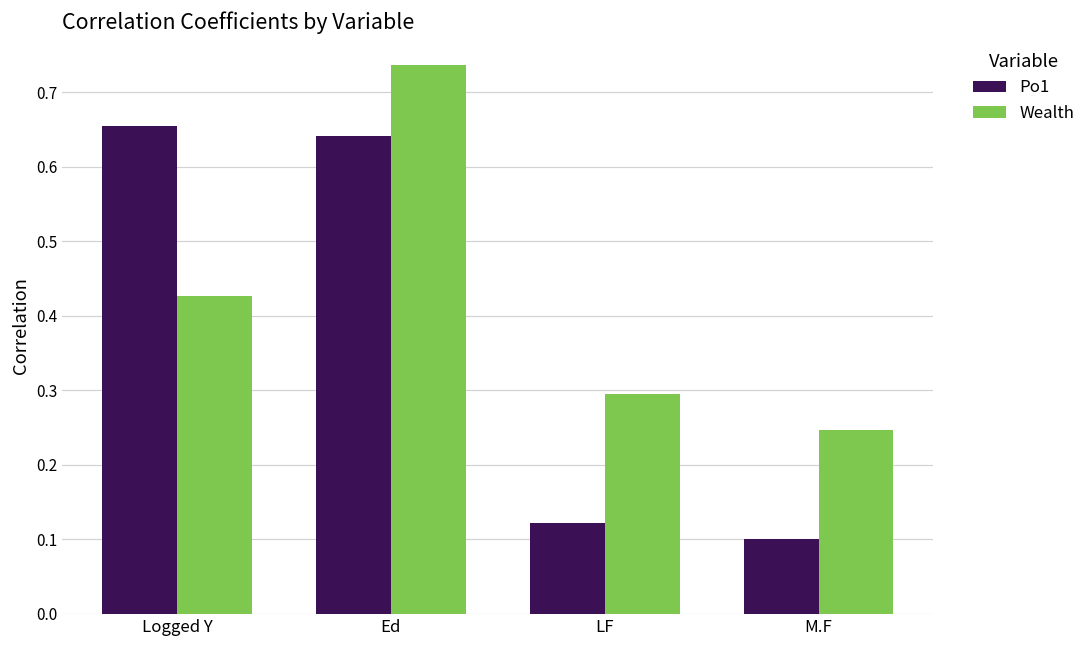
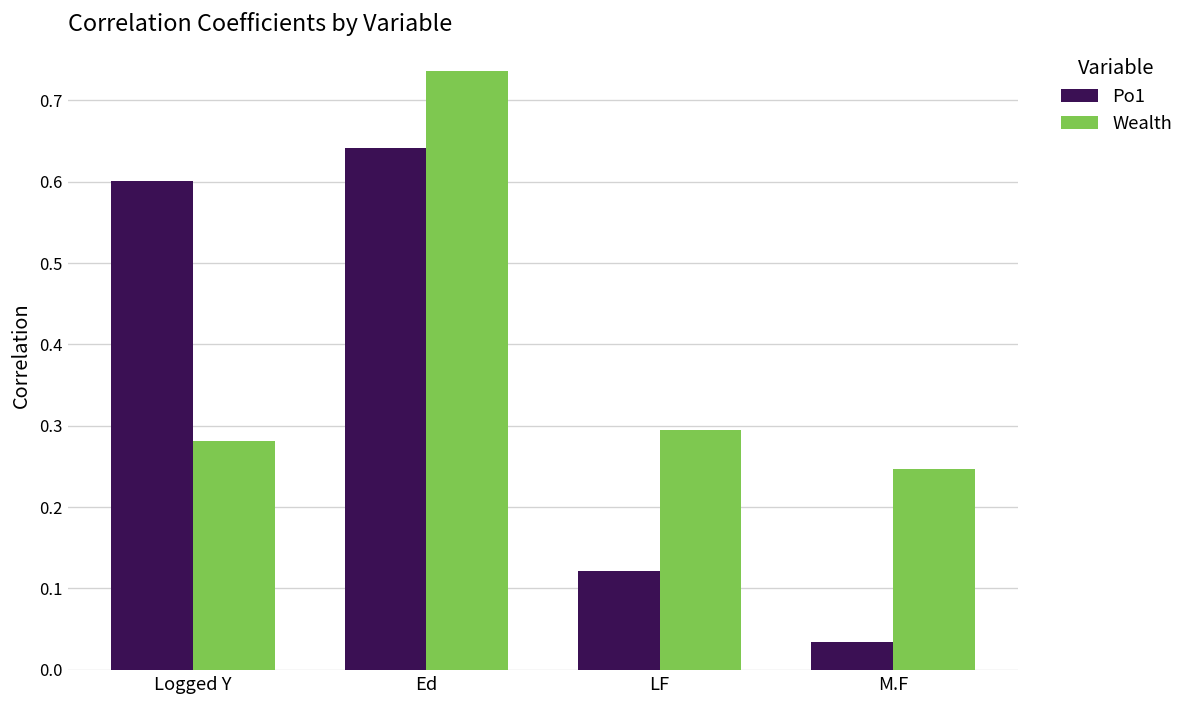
Po1, Logged Y: 0.65 -> 0.60
Wealth, Logged Y: 0.43 -> 0.28
Po1, M.F: 0.10 -> 0.03
